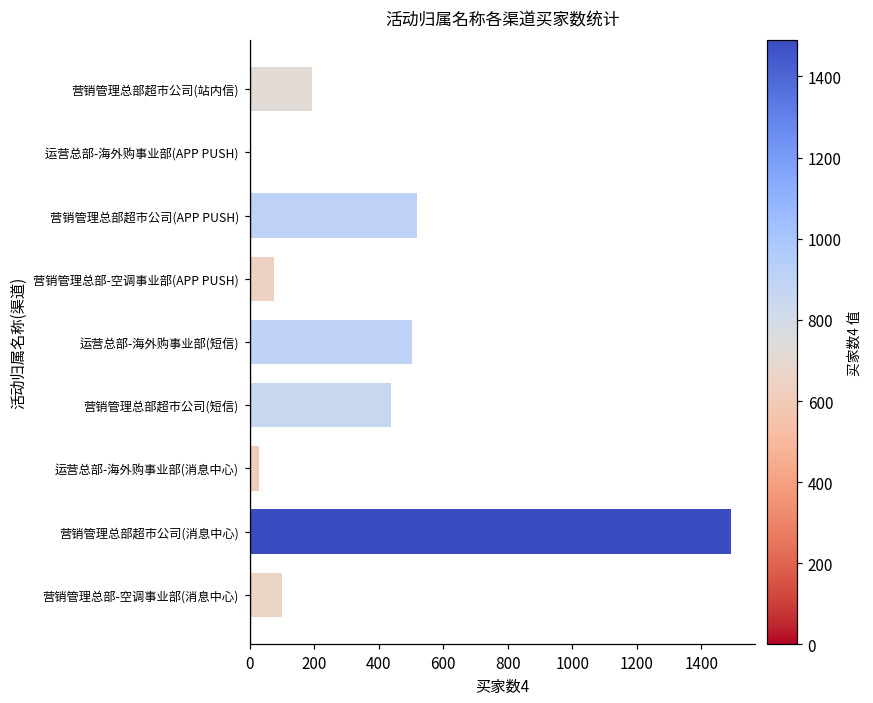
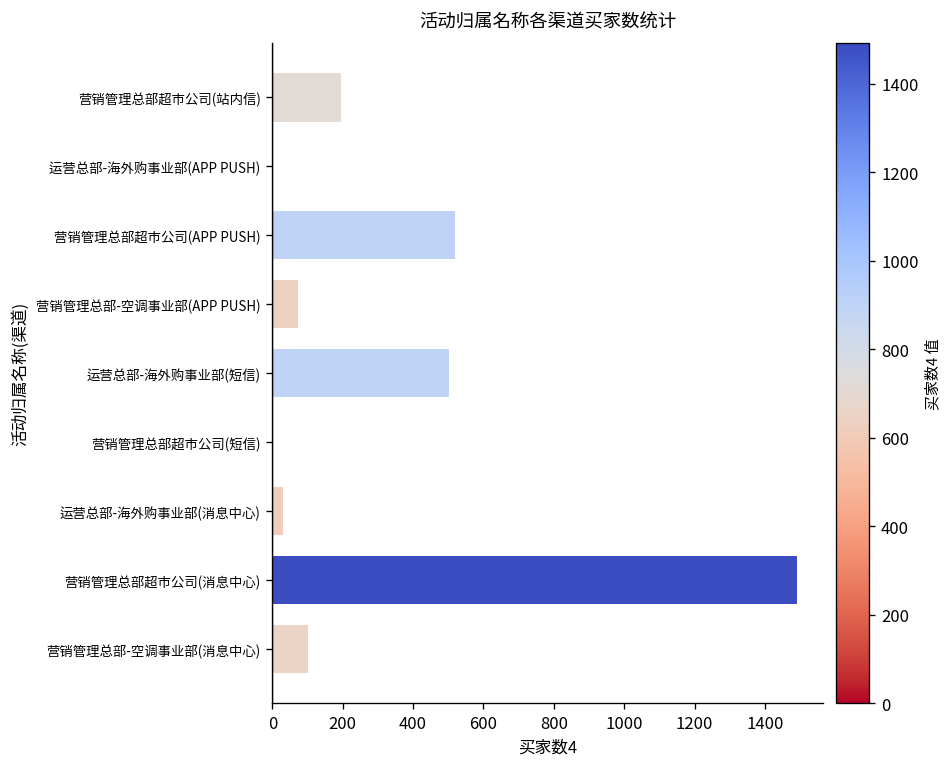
营销管理总部超市公司(短信): 440 -> 0
